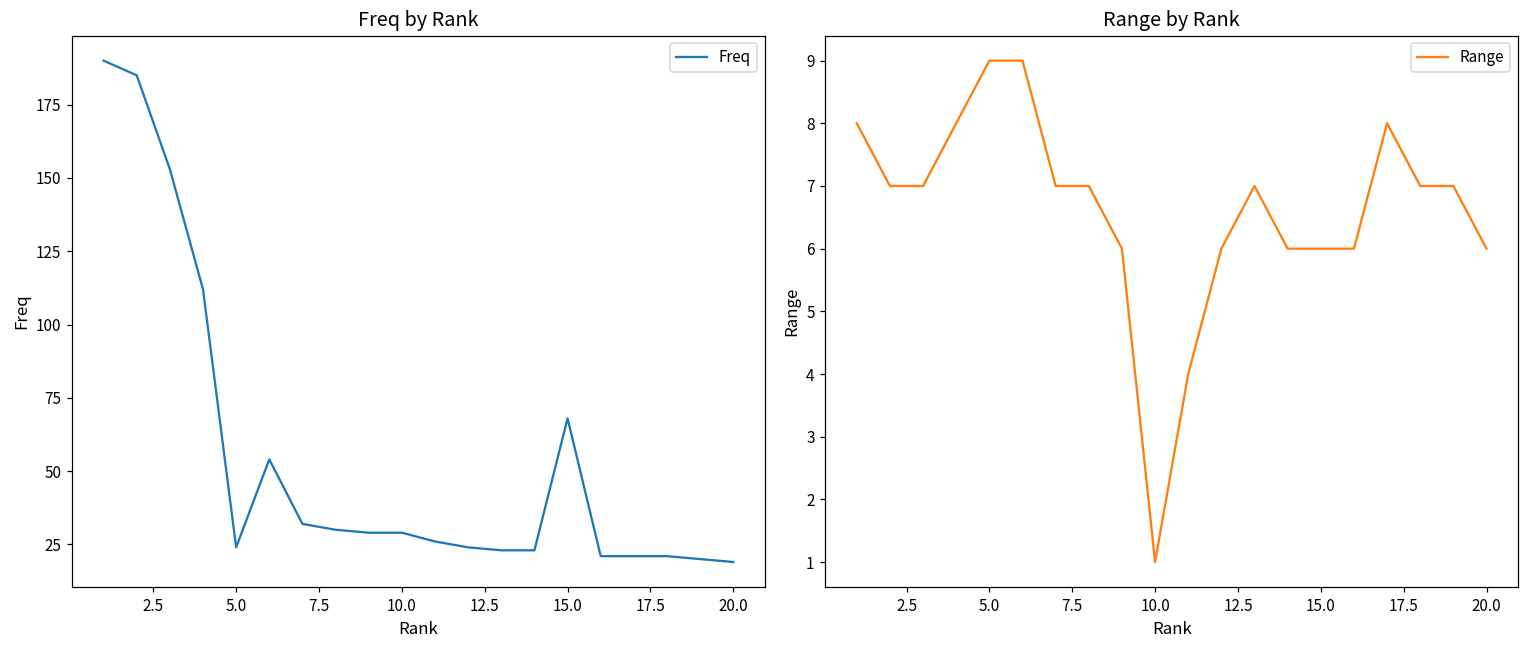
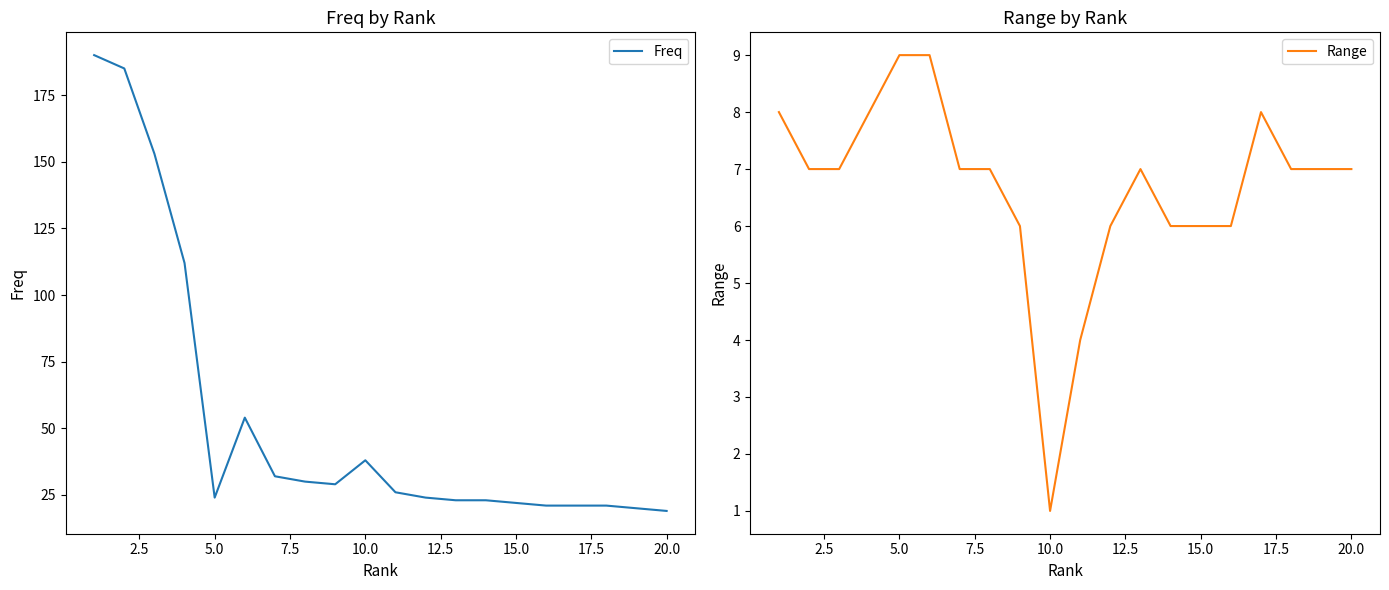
Freq by Rank, 10.0: 29 -> 38
Freq by Rank, 15.0: 68 -> 22
Range by Rank, 20.0: 6 -> 7
